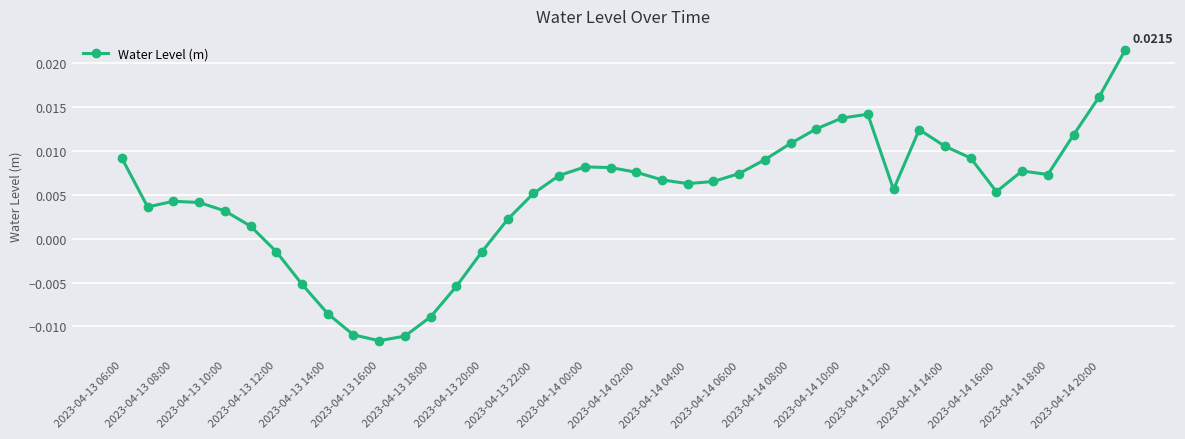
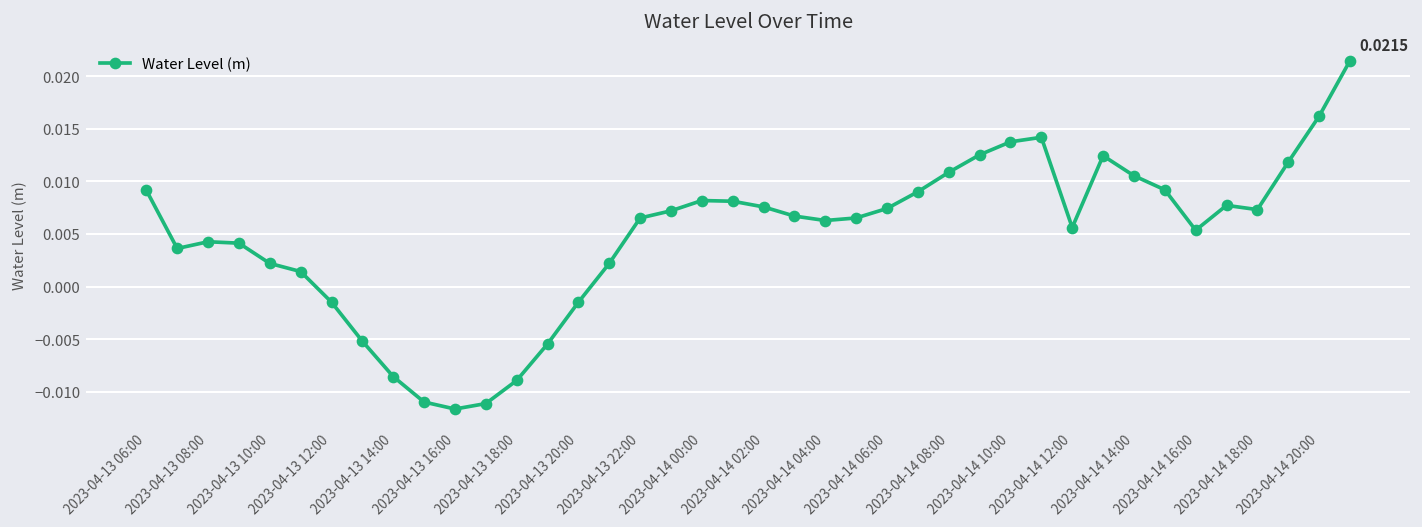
2023-04-13 10:00: 0.003 -> 0.002
2023-04-13 22:00: 0.005 -> 0.007
